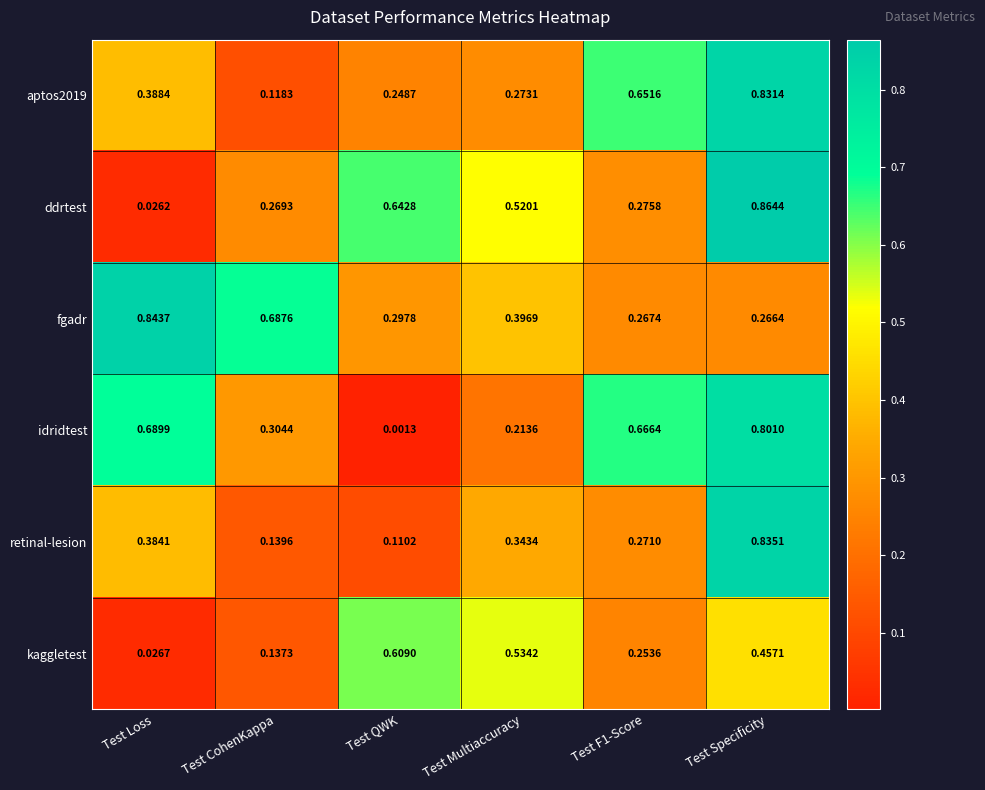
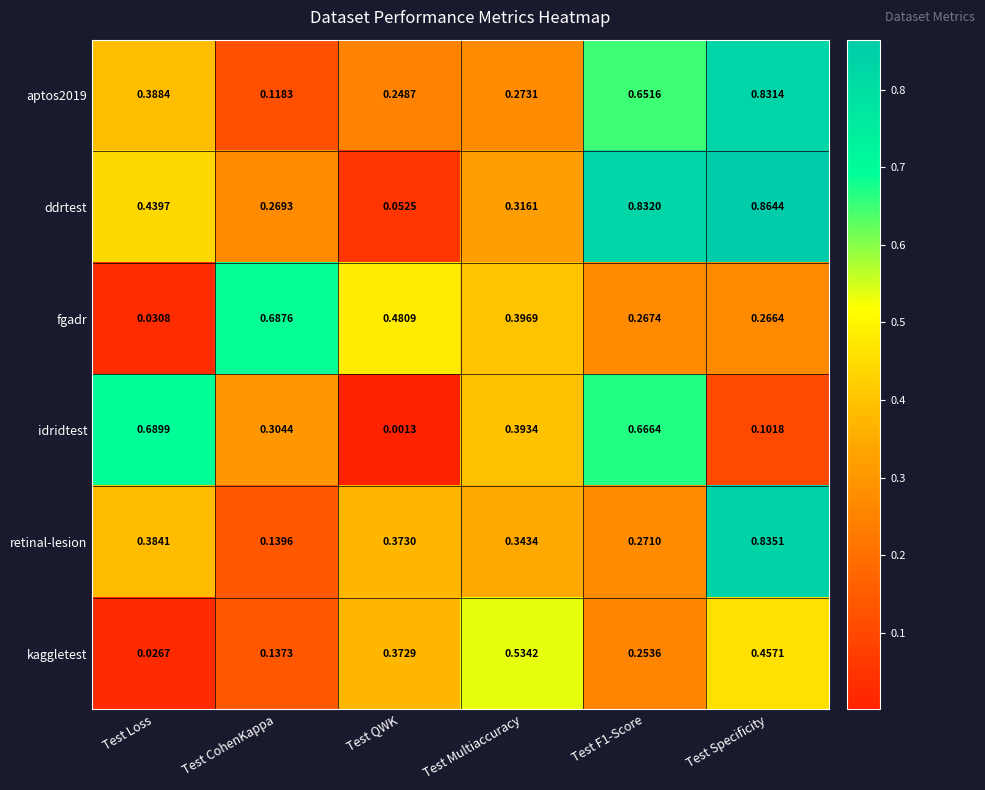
ddrtest, Test Loss: 0.0262 -> 0.4397
ddrtest, Test QWK: 0.6428 -> 0.0525
ddrtest, Test Multiaccuracy: 0.5201 -> 0.3161
ddrtest, Test F1-Score: 0.2758 -> 0.8320
fgadr, Test Loss: 0.8437 -> 0.0308
fgadr, Test QWK: 0.2978 -> 0.4809
idridtest, Test Multiaccuracy: 0.2136 -> 0.3934
idridtest, Test Specificity: 0.8010 -> 0.1018
retinal-lesion, Test QWK: 0.1102 -> 0.3730
kaggletest, Test QWK: 0.6090 -> 0.3729
